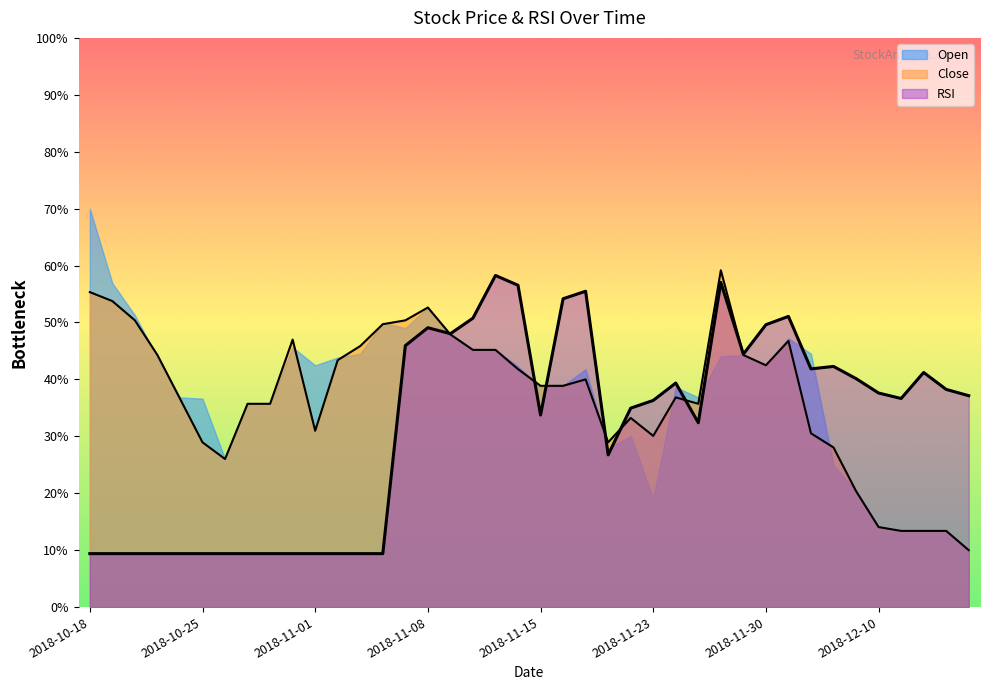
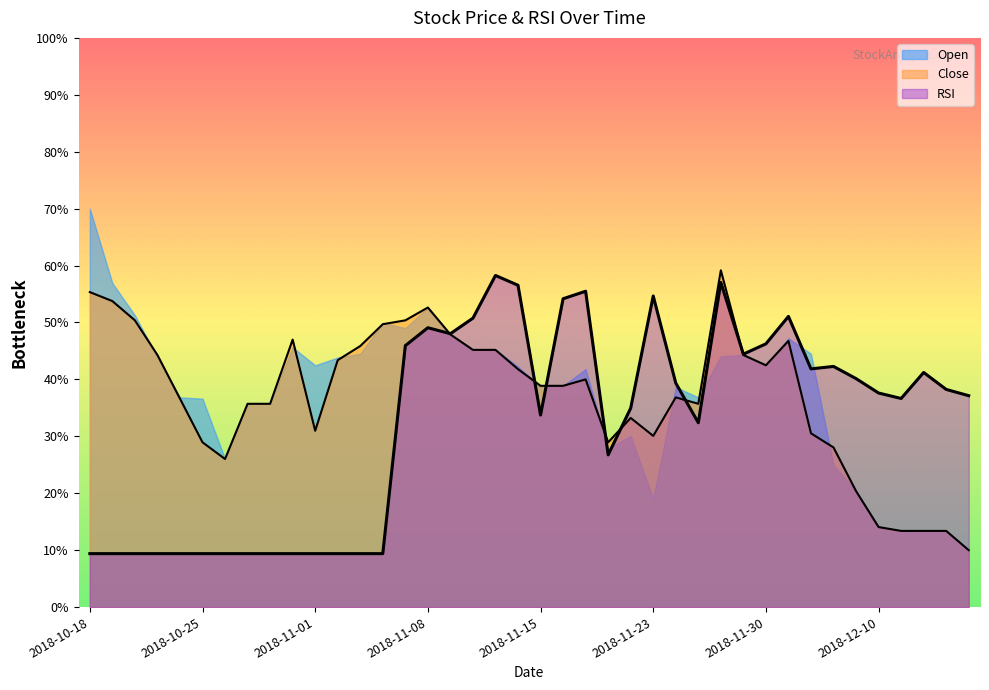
RSI, 2018-11-23: 36% -> 55%
RSI, 2018-11-30: 50% -> 46%
